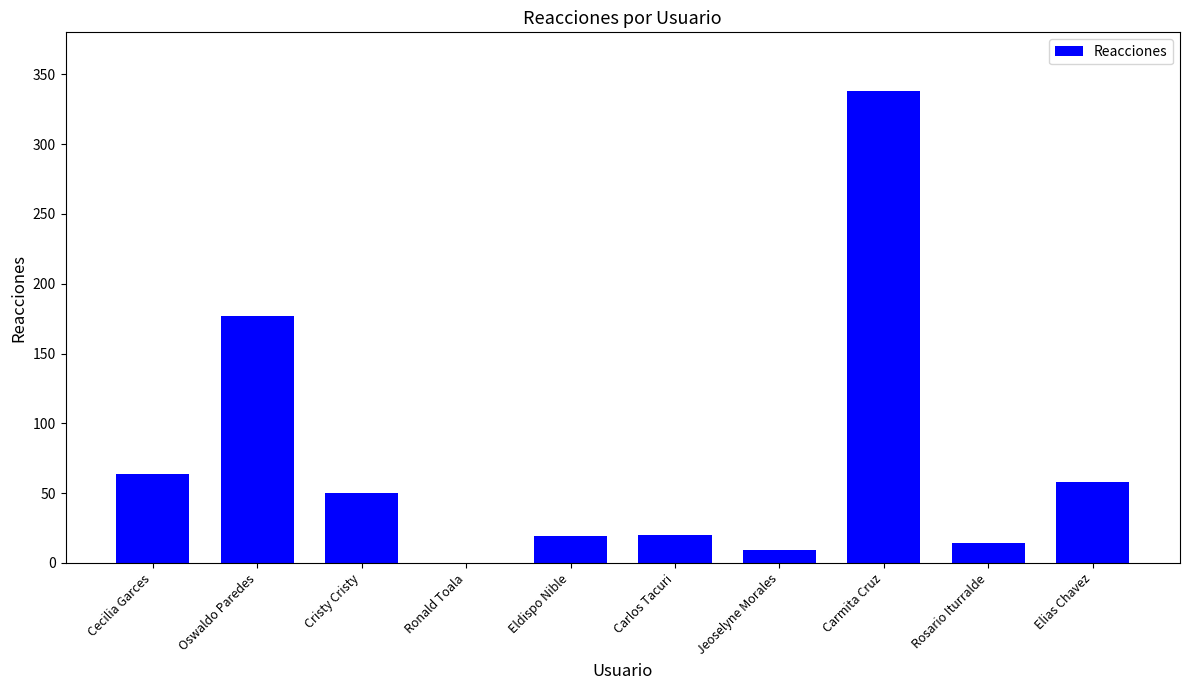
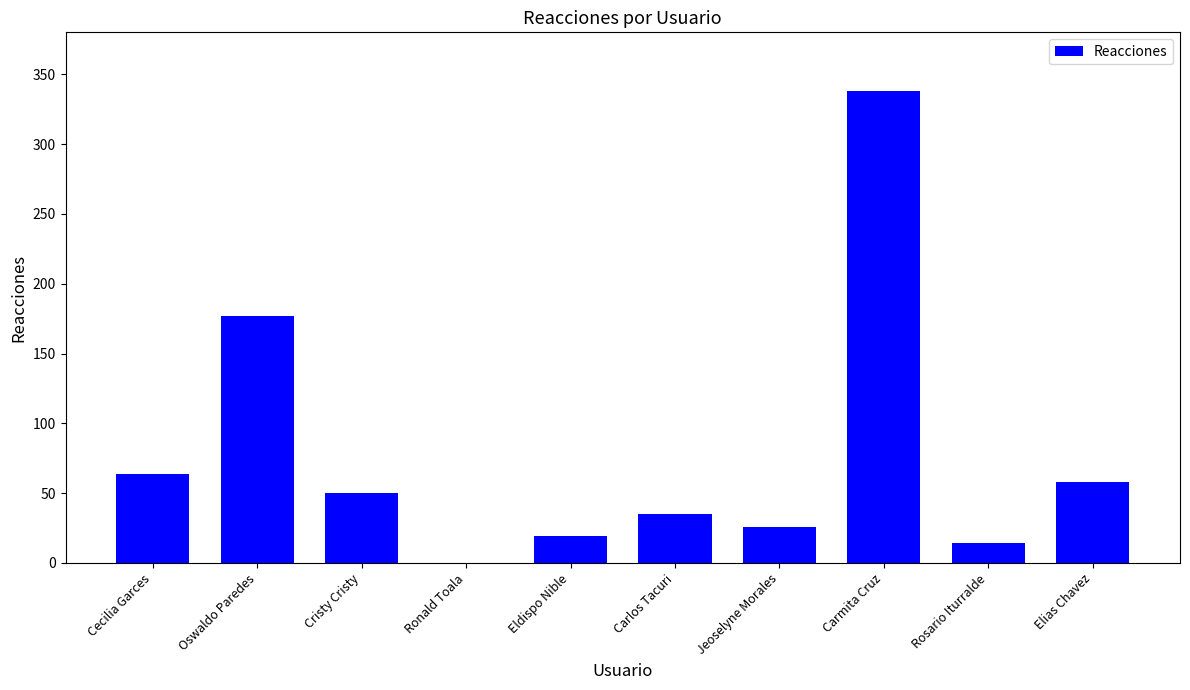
Carlos Tacuri: 20 -> 35
Jeoselyne Morales: 9 -> 26
